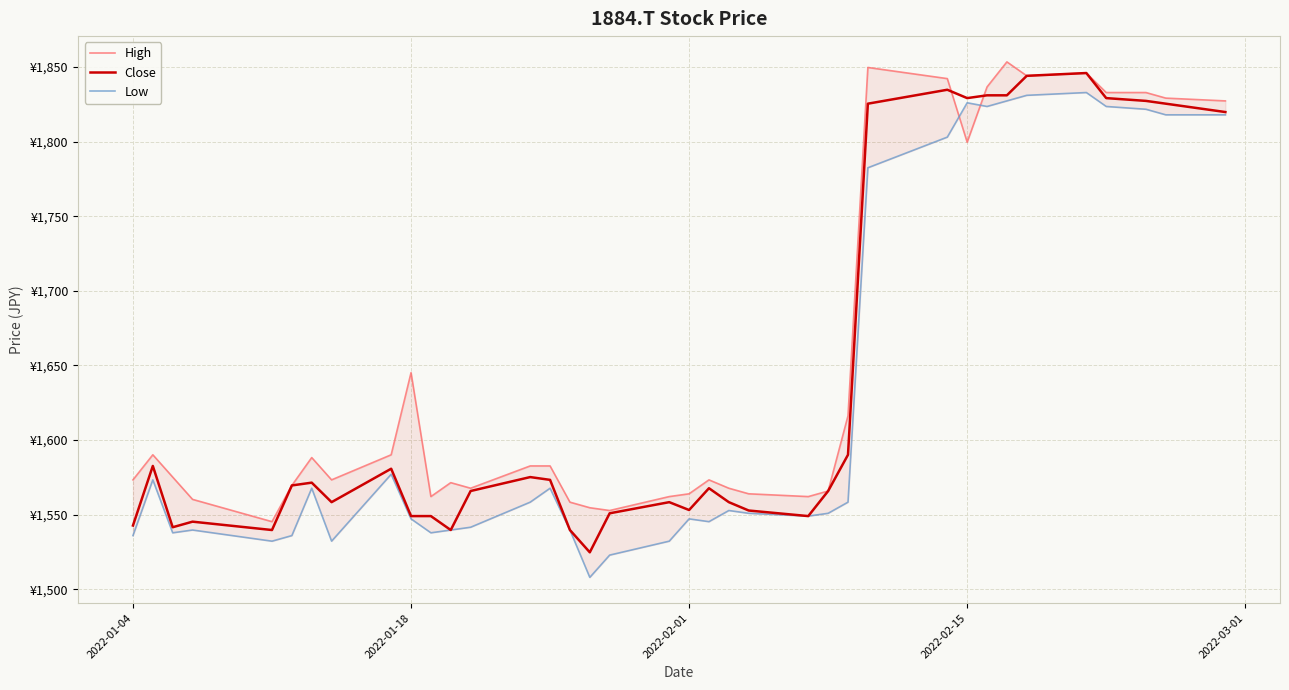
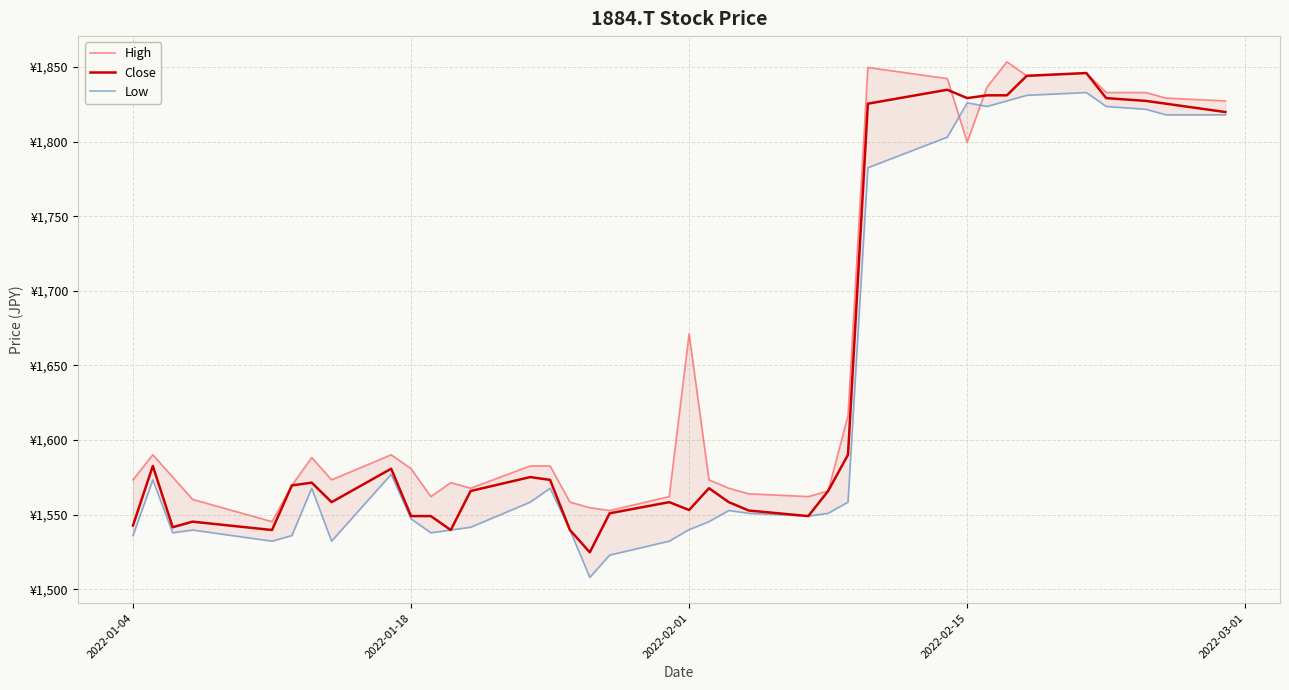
High, 2022-01-18: ¥1,645 -> ¥1,581
High, 2022-02-01: ¥1,564 -> ¥1,671
Low, 2022-02-01: ¥1,547 -> ¥1,540
